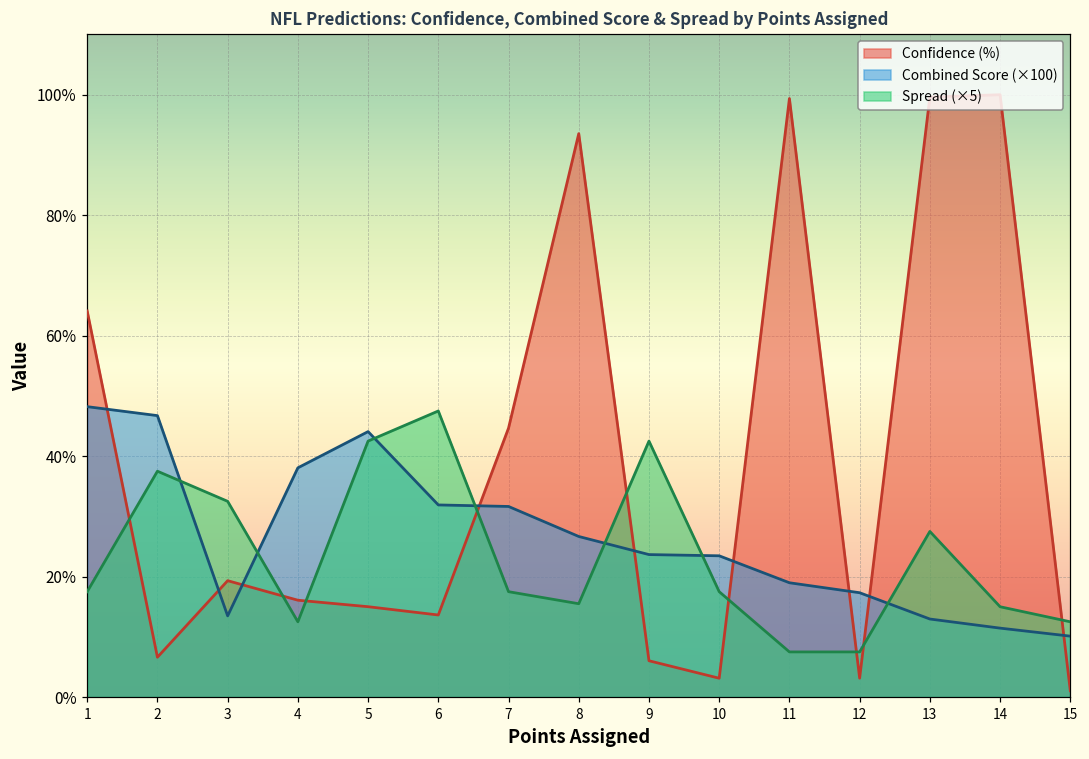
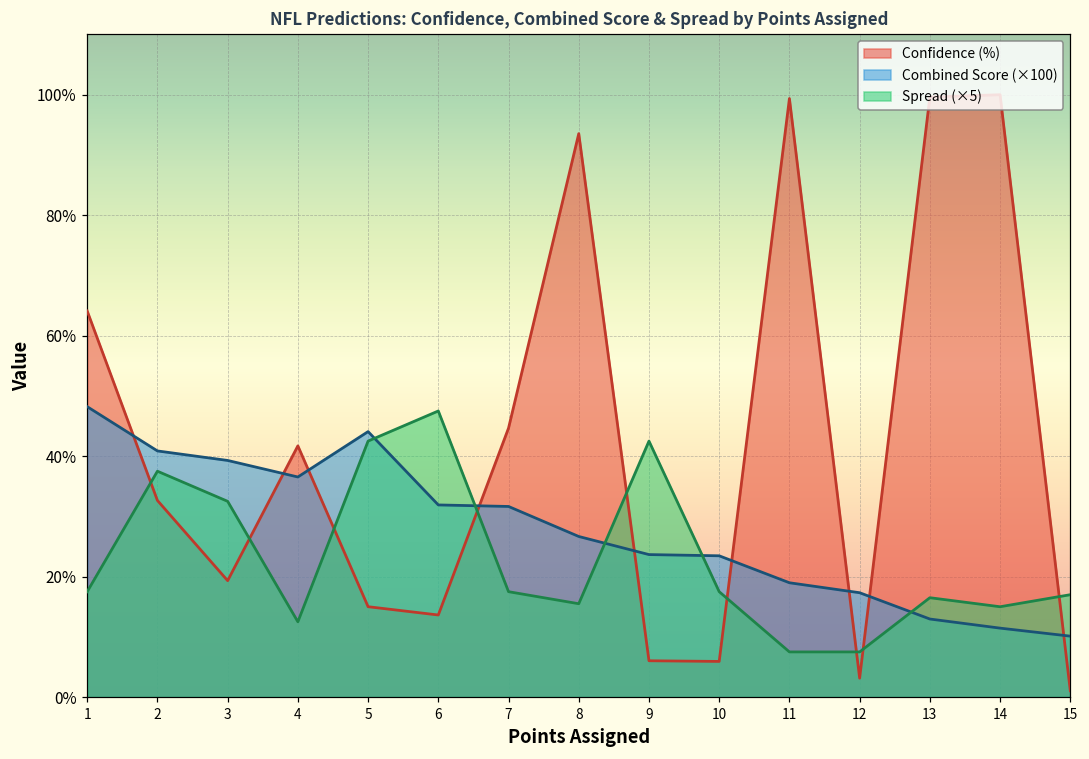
Confidence (%), 2: 7% -> 33%
Combined Score (×100), 2: 47% -> 41%
Combined Score (×100), 3: 13% -> 39%
Confidence (%), 4: 16% -> 42%
Combined Score (×100), 4: 38% -> 37%
Confidence (%), 10: 3% -> 6%
Spread (×5), 13: 28% -> 17%
Spread (×5), 15: 13% -> 17%
